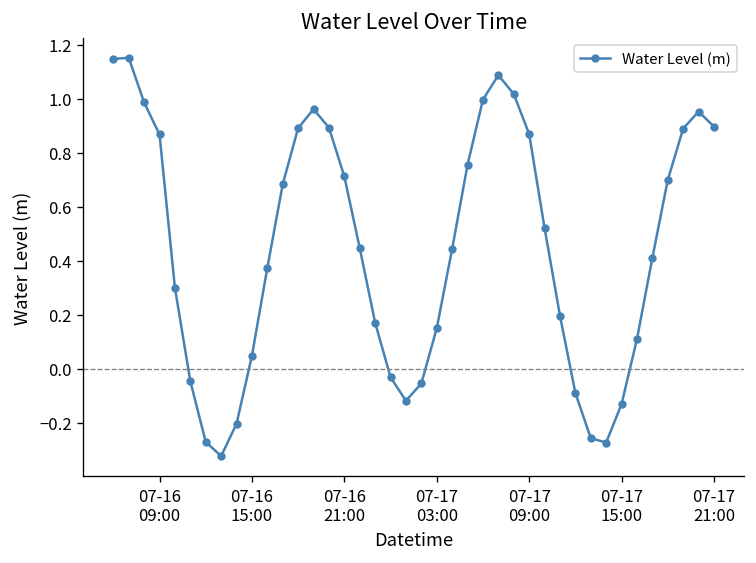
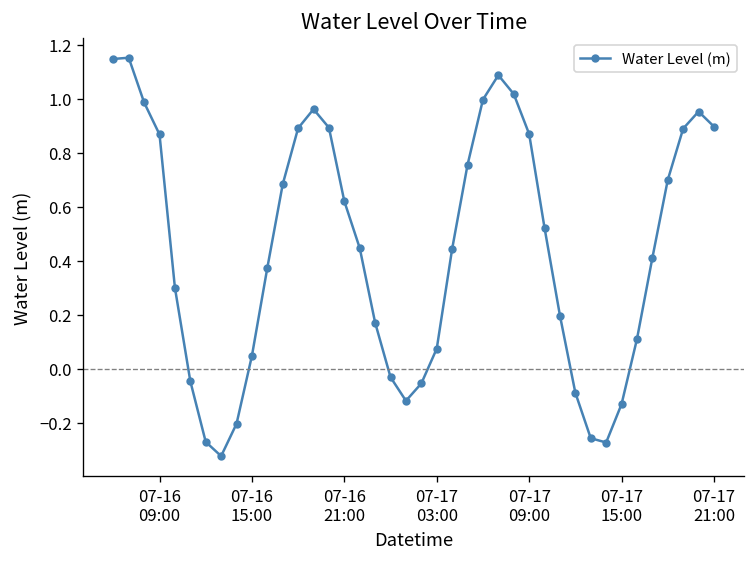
07-16 21:00: 0.71 -> 0.62
07-17 03:00: 0.15 -> 0.07
